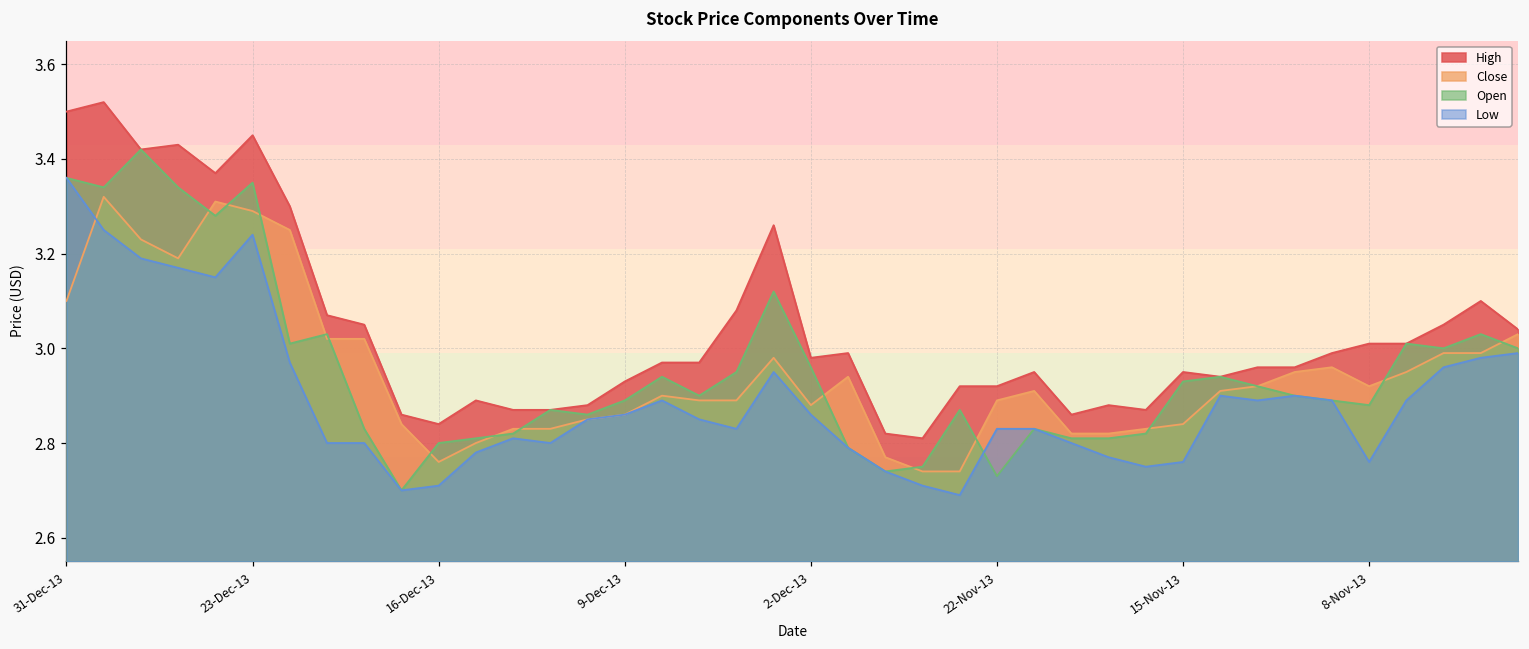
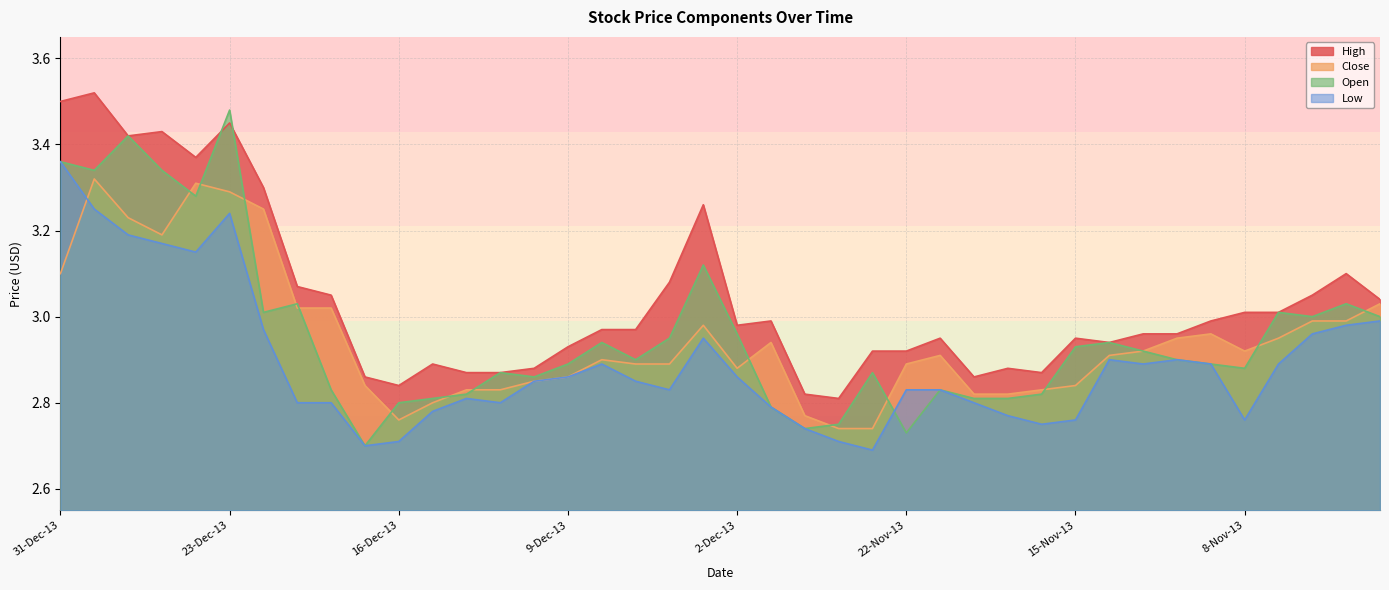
Open, 23-Dec-13: 3.35 -> 3.48
